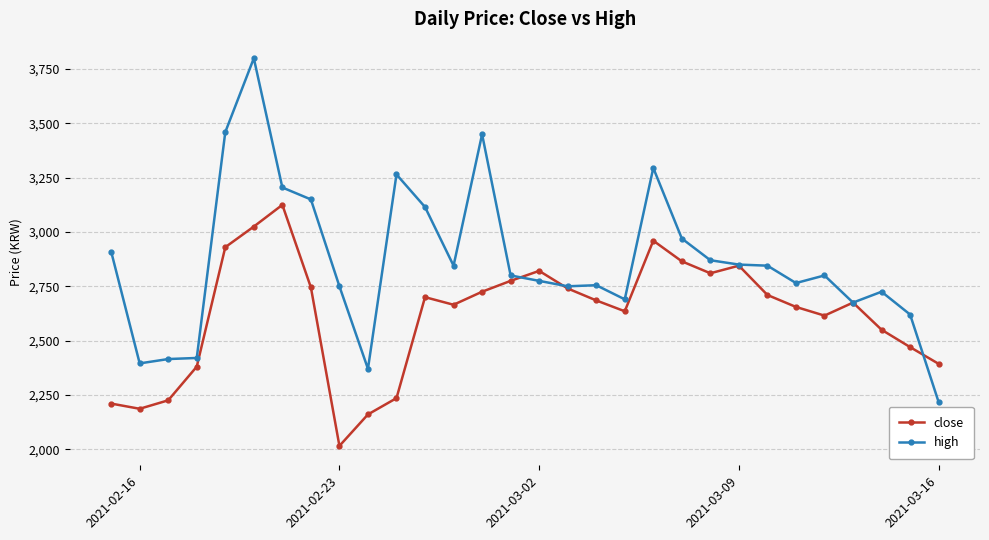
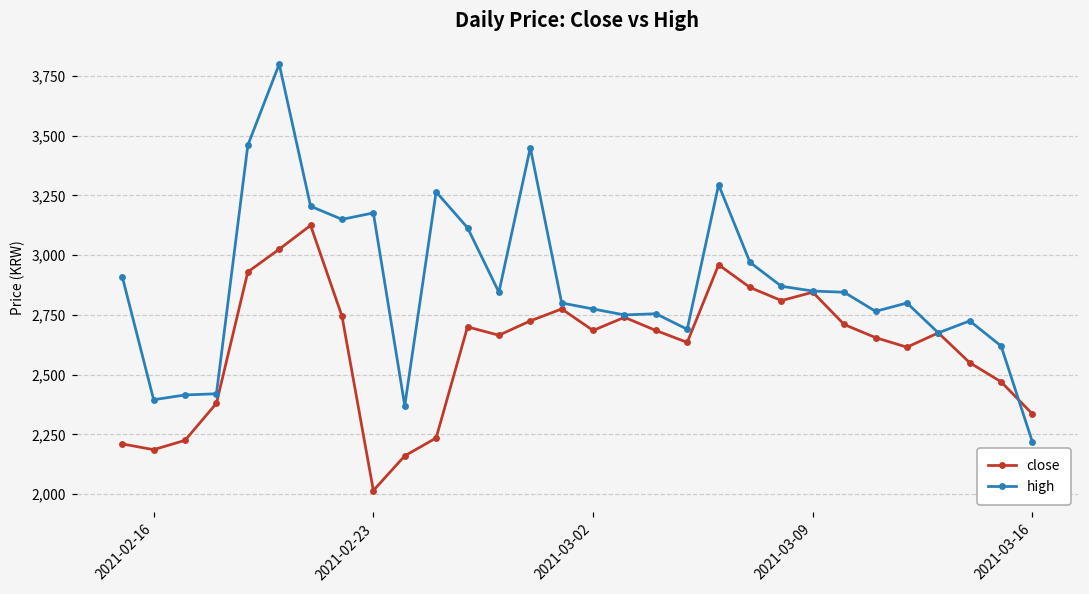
high, 2021-02-23: 2,750 -> 3,180
close, 2021-03-02: 2,820 -> 2,690
close, 2021-03-16: 2,390 -> 2,340
